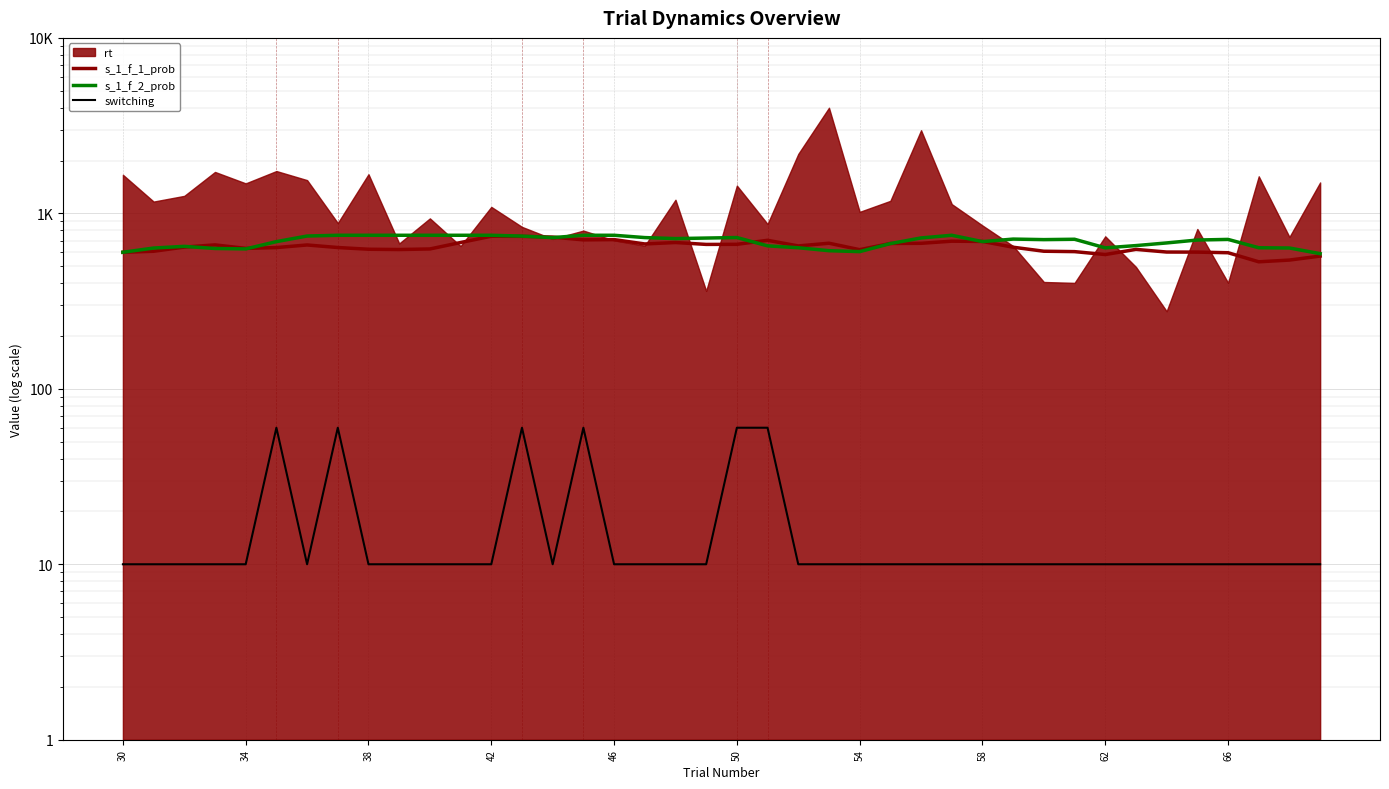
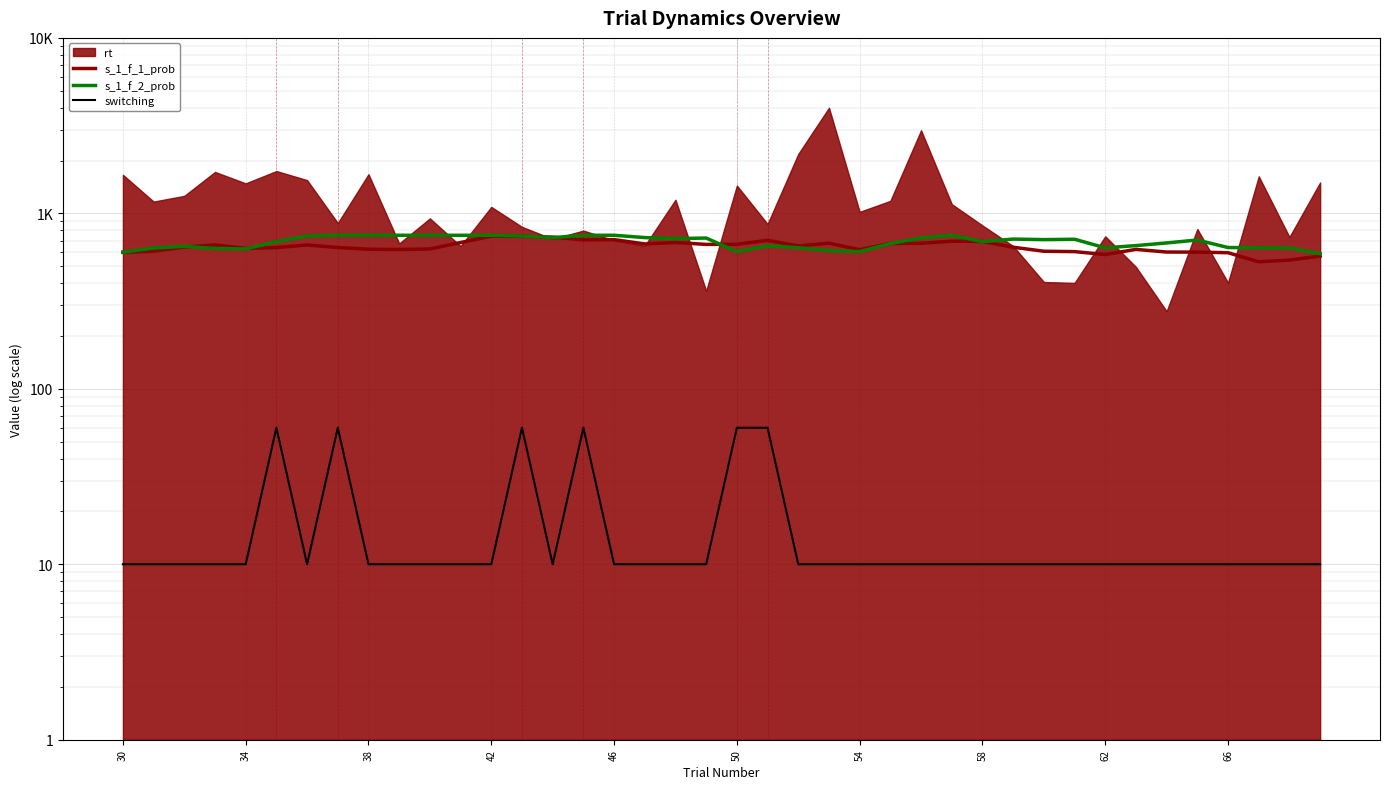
s_1_f_2_prob, 50: 730 -> 600
s_1_f_2_prob, 66: 710 -> 640
